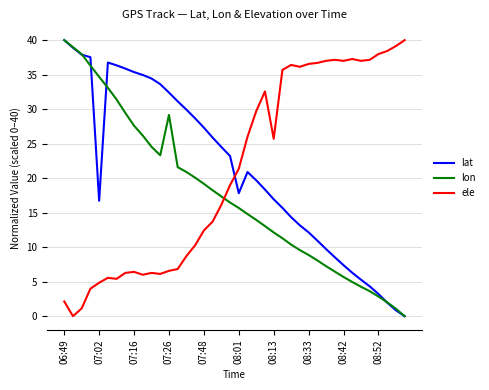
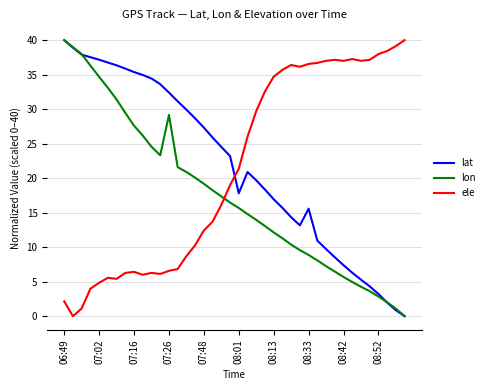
lat, 07:02: 17 -> 37
ele, 08:13: 26 -> 35
lat, 08:33: 12 -> 16
